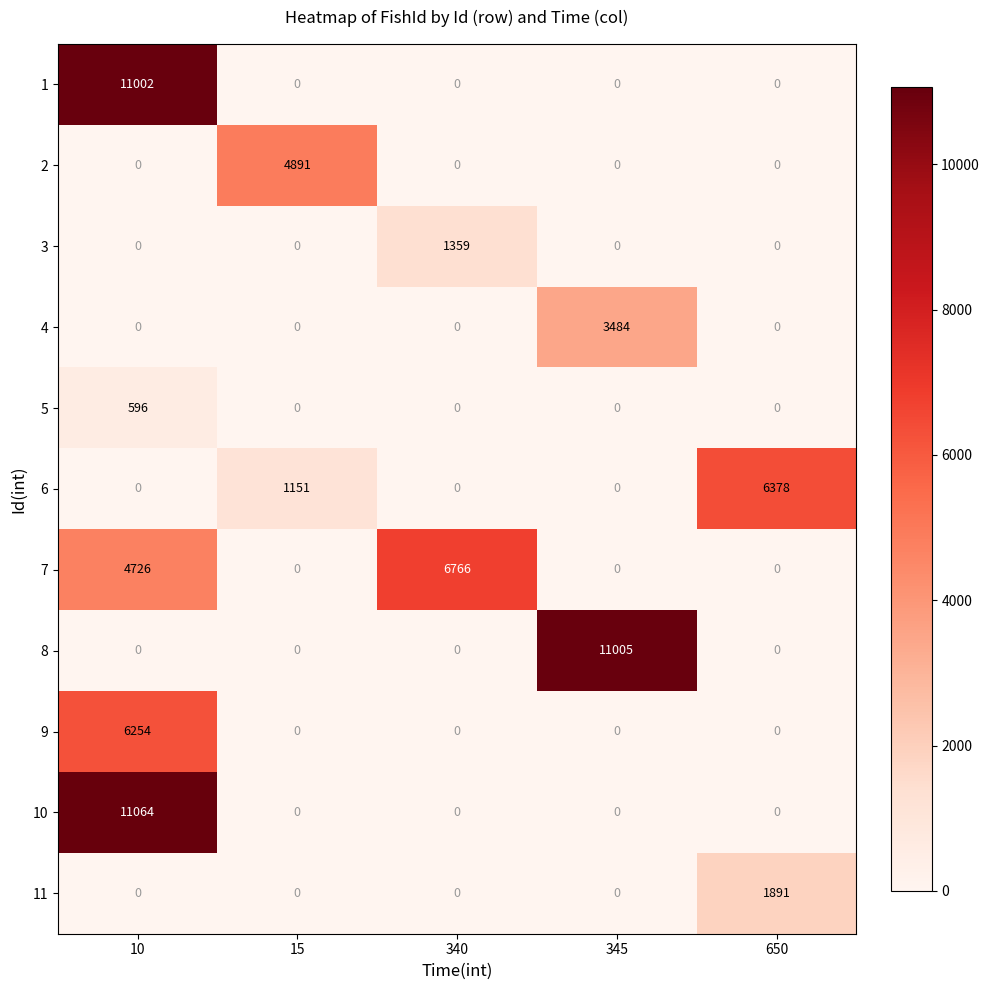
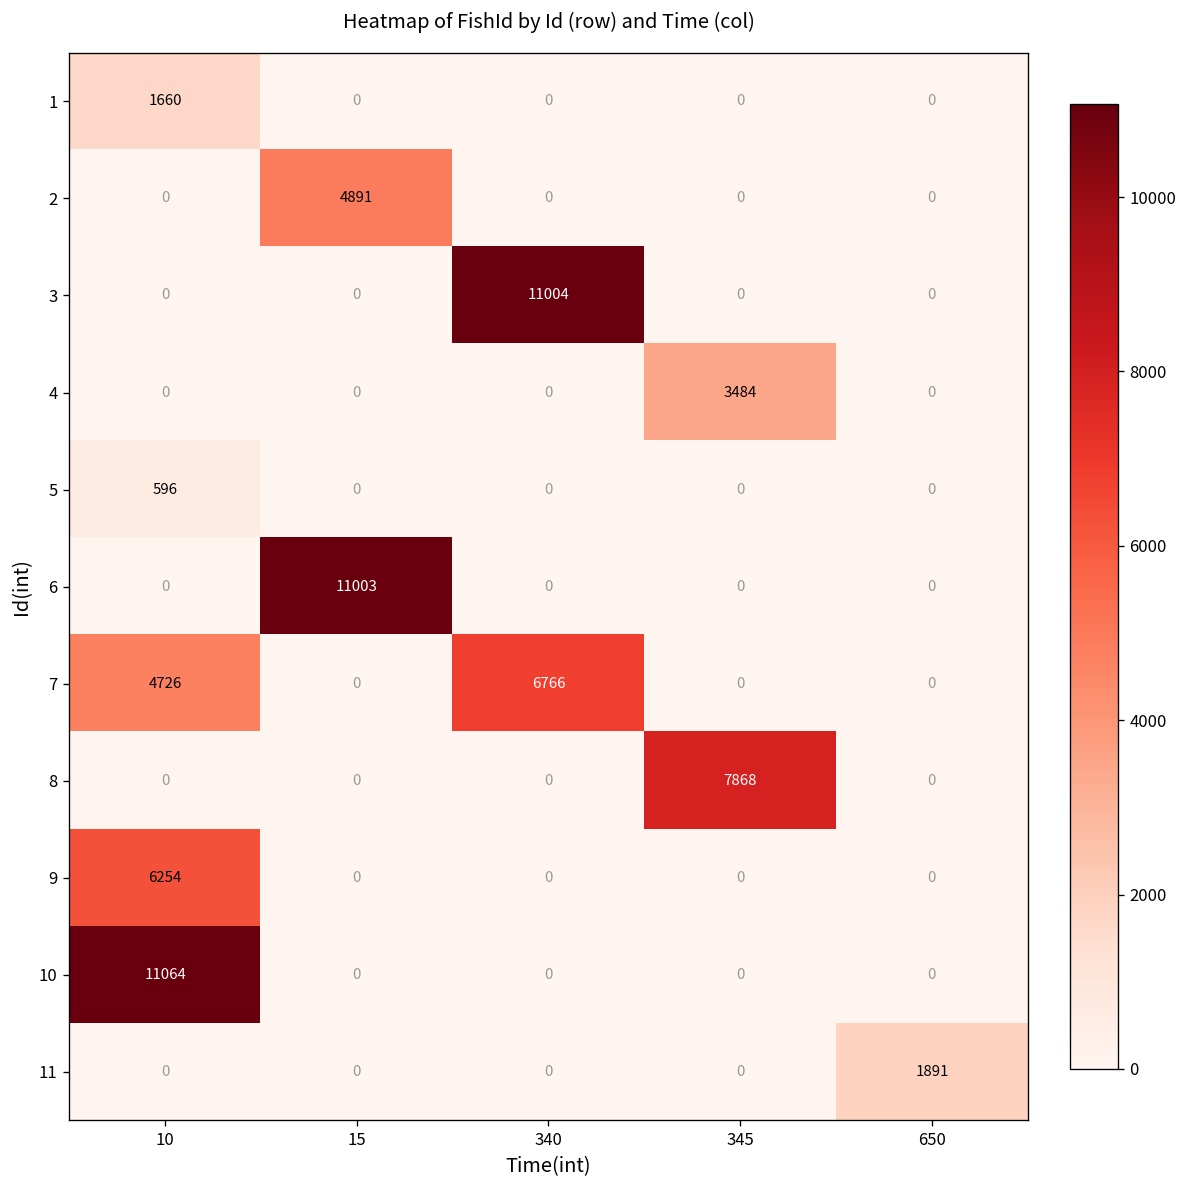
1, 10: 11002 -> 1660
3, 340: 1359 -> 11004
6, 15: 1151 -> 11003
6, 650: 6378 -> 0
8, 345: 11005 -> 7868
